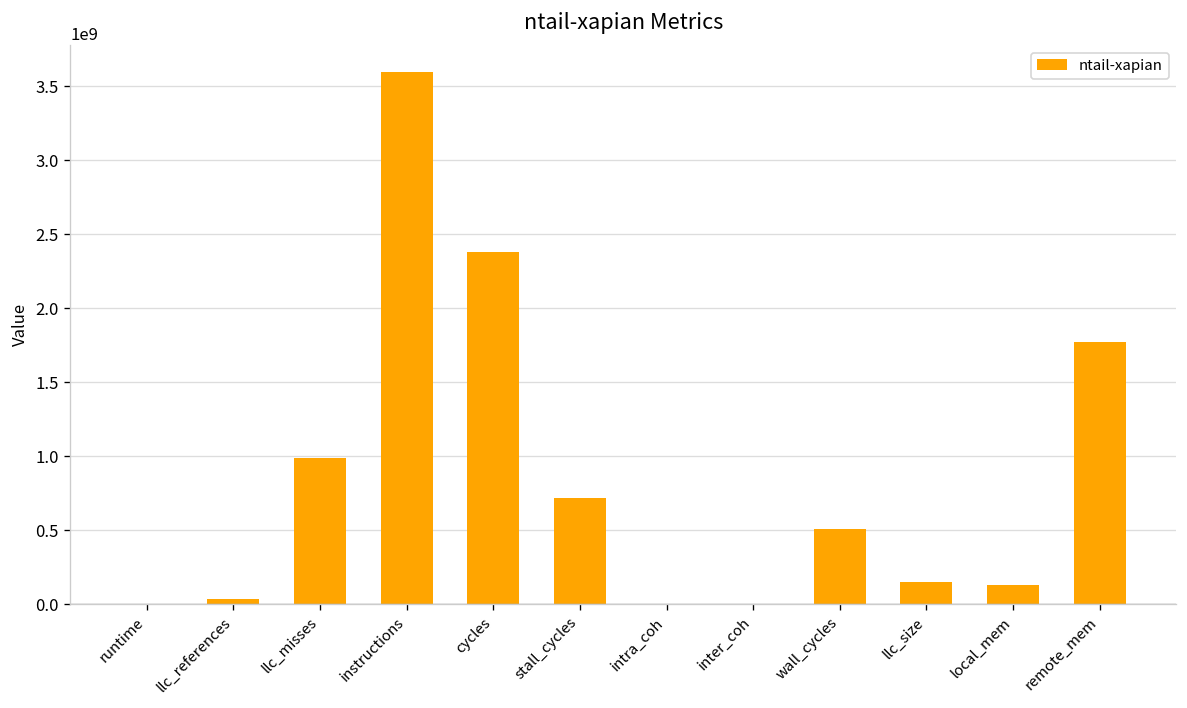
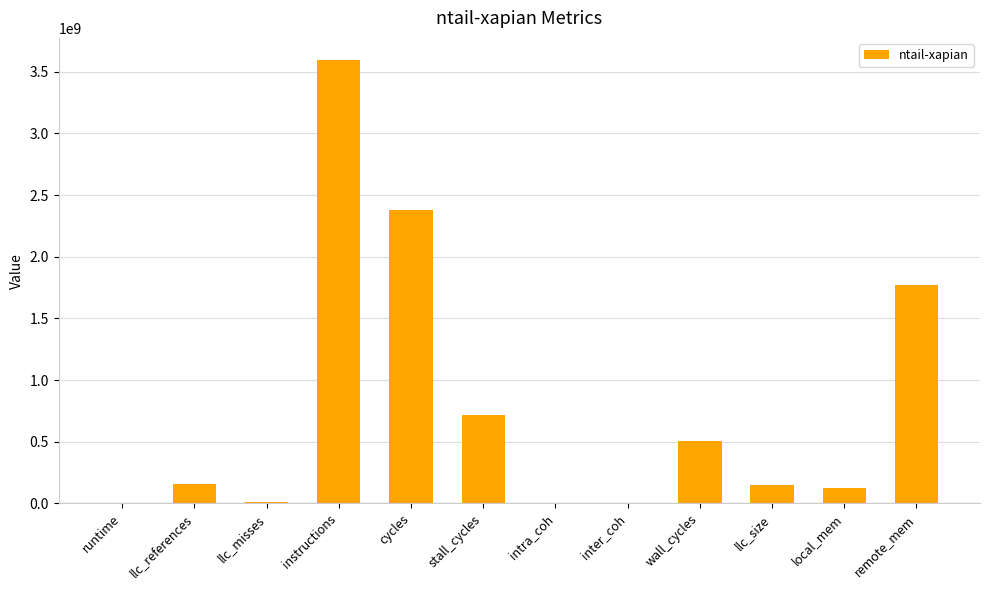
llc_references: 30000000 -> 160000000
llc_misses: 980000000 -> 10000000
